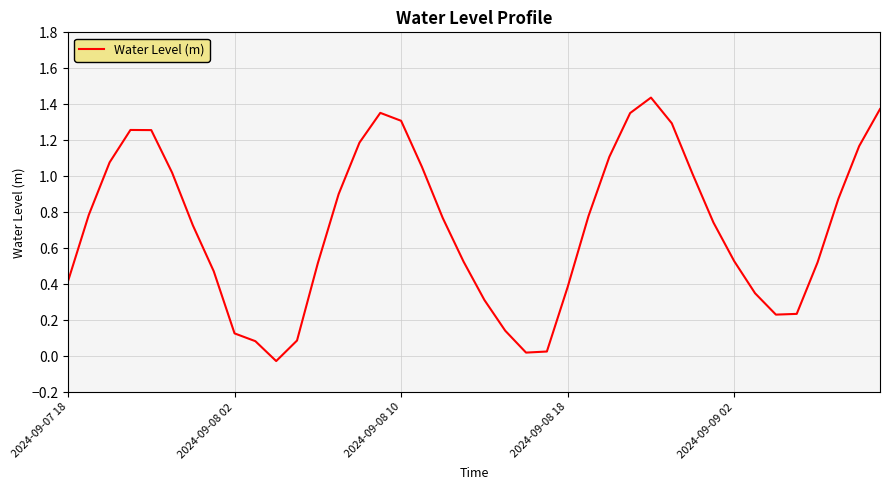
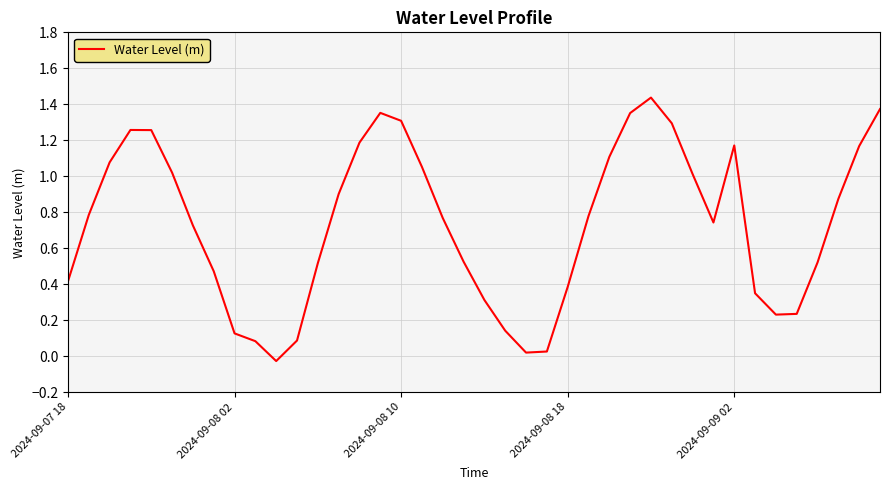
2024-09-09 02: 0.53 -> 1.17
